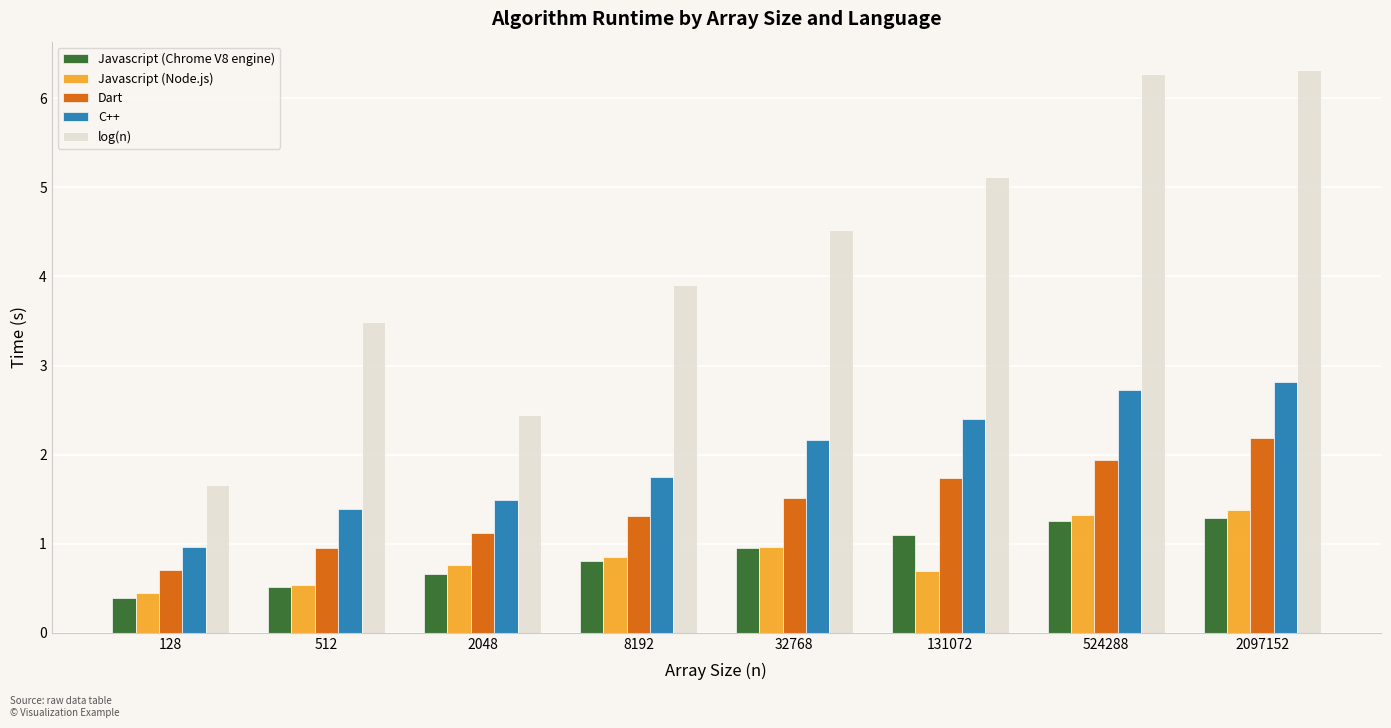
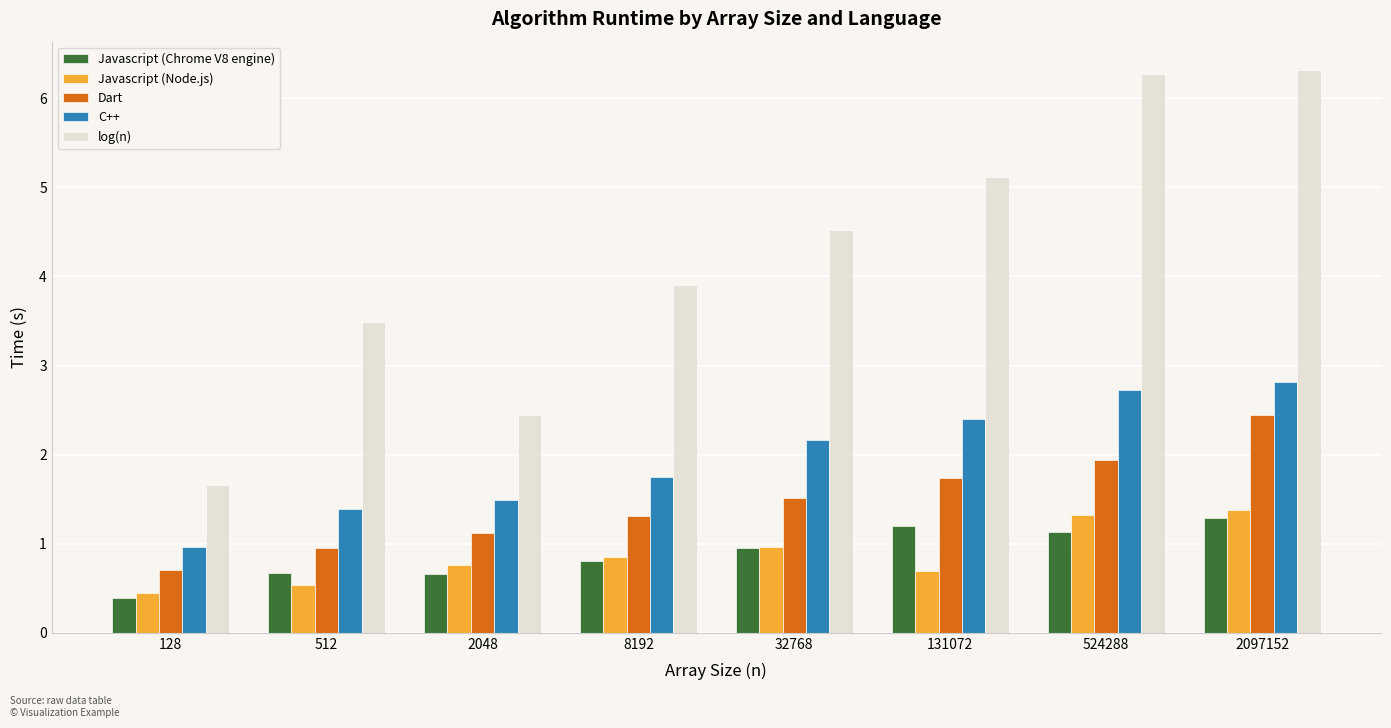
Javascript (Chrome V8 engine), 512: 0.5 -> 0.7
Javascript (Chrome V8 engine), 131072: 1.1 -> 1.2
Javascript (Chrome V8 engine), 524288: 1.3 -> 1.1
Dart, 2097152: 2.2 -> 2.4
